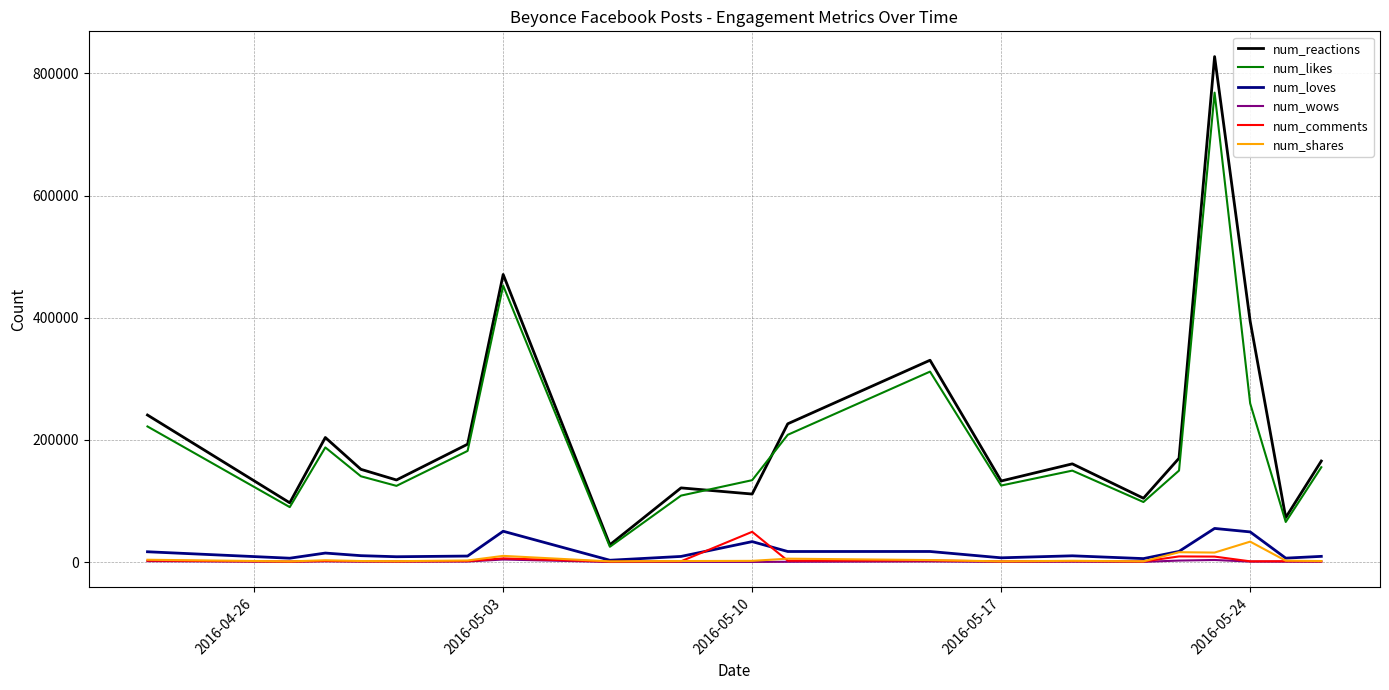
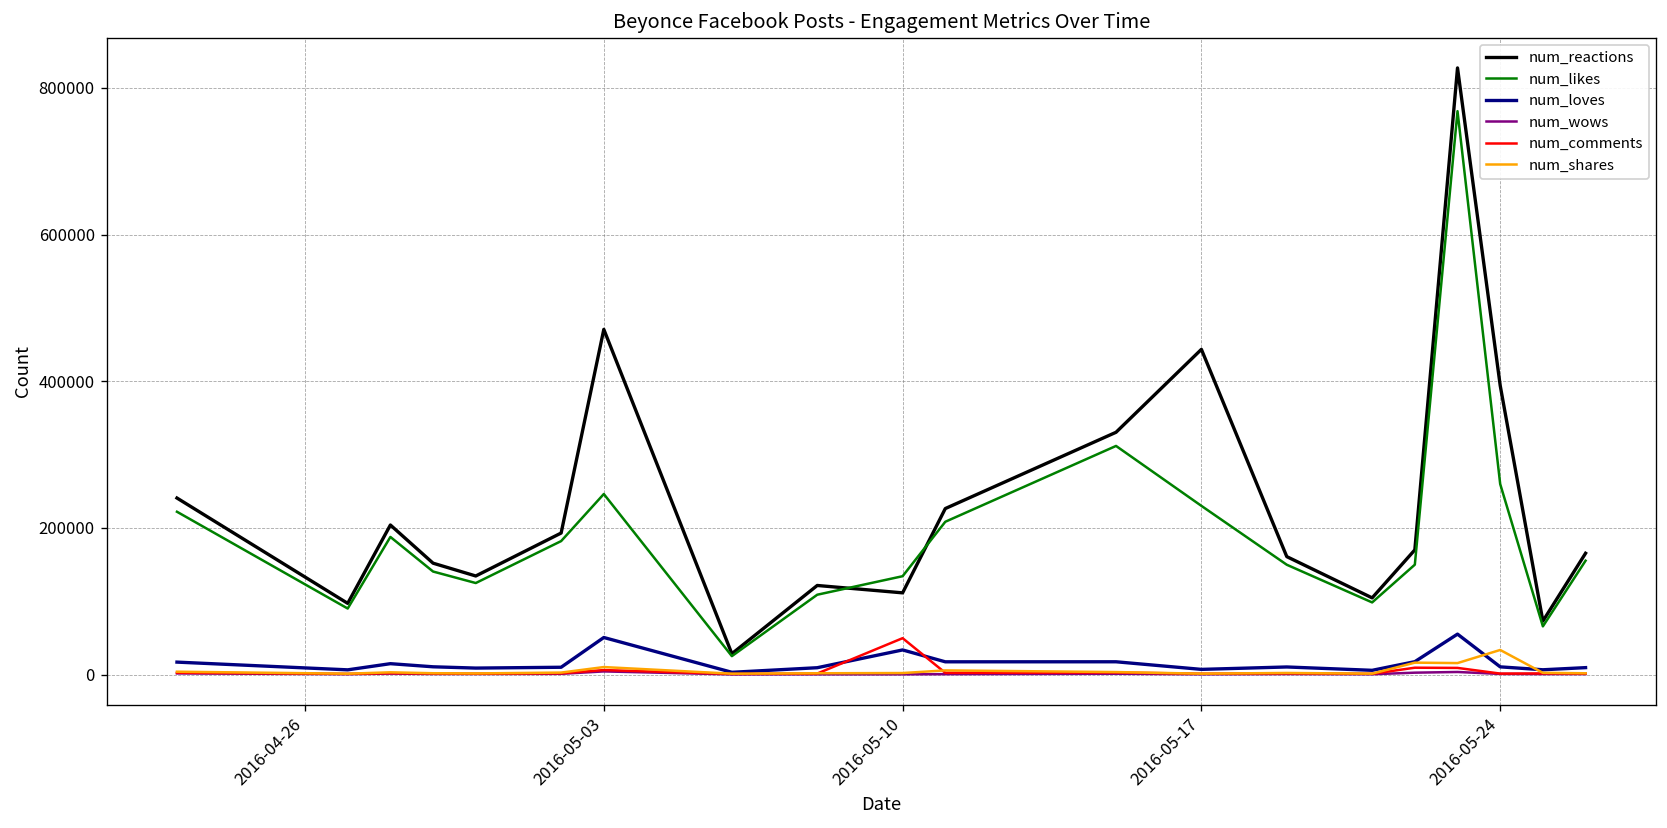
num_likes, 2016-05-03: 450000 -> 250000
num_reactions, 2016-05-17: 130000 -> 440000
num_likes, 2016-05-17: 130000 -> 230000
num_loves, 2016-05-24: 50000 -> 10000
